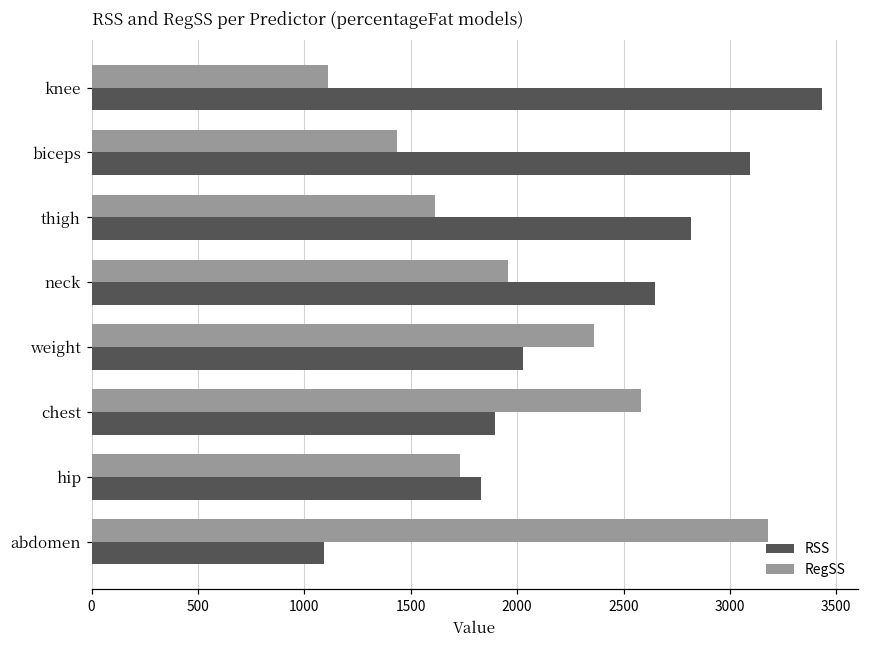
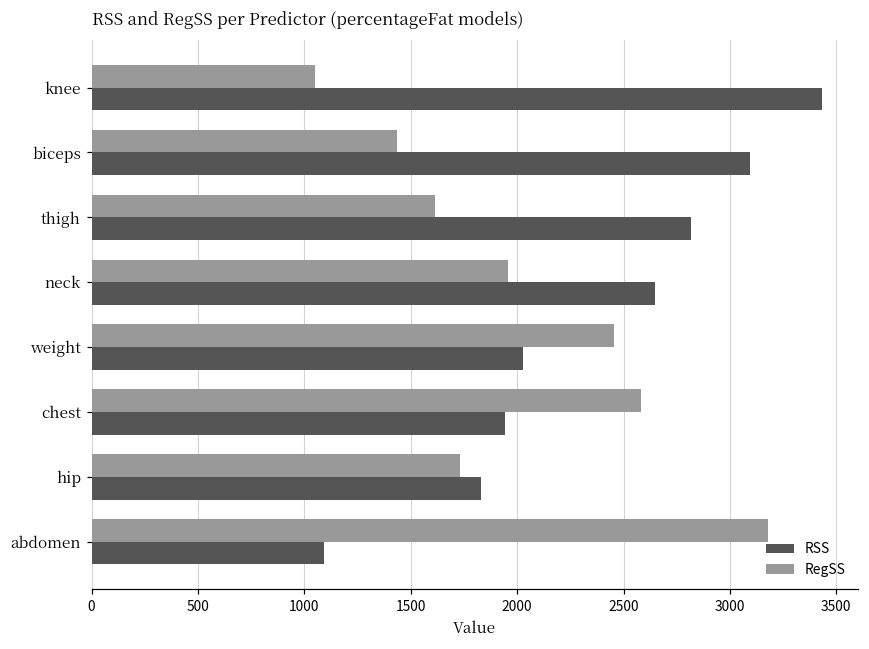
RegSS, knee: 1110 -> 1050
RegSS, weight: 2360 -> 2450
RSS, chest: 1900 -> 1940
